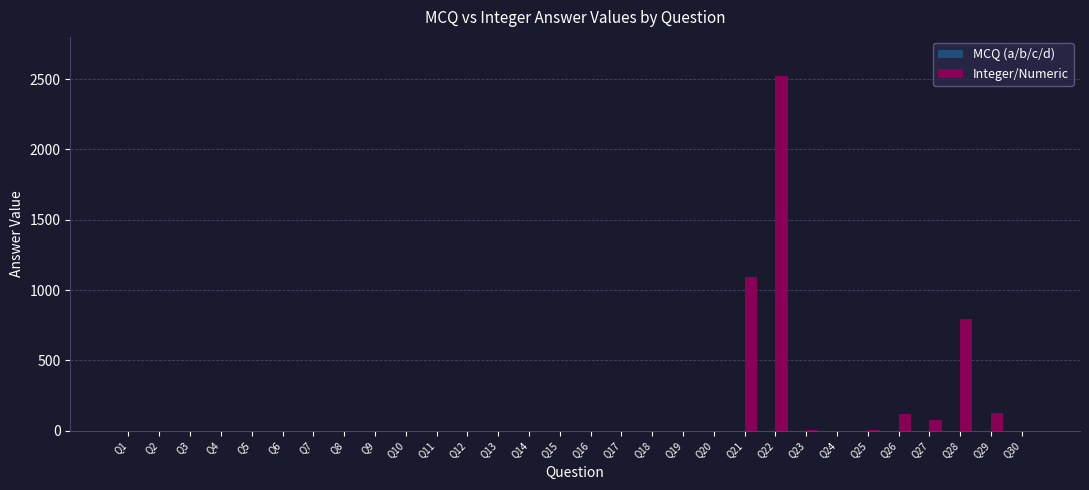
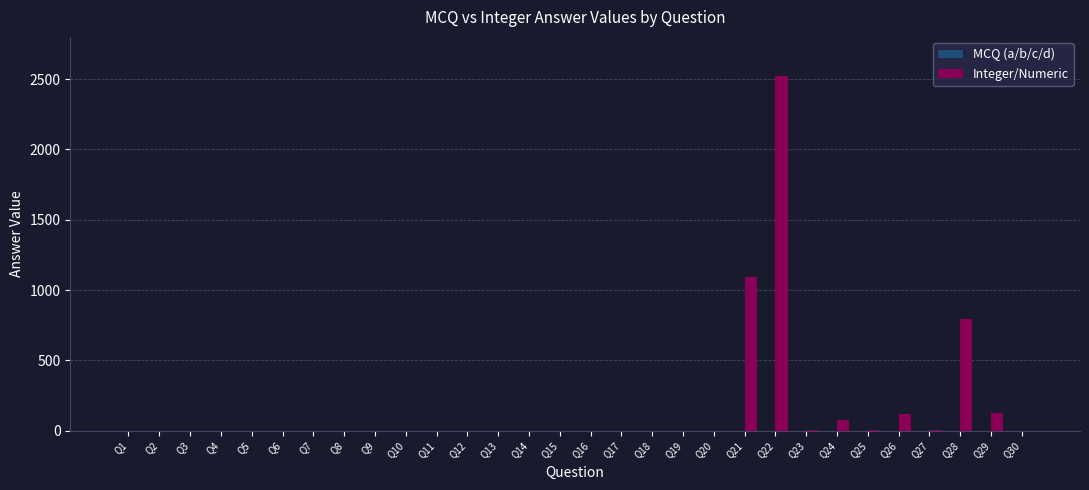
Integer/Numeric, Q24: 0 -> 70
Integer/Numeric, Q27: 80 -> 0
